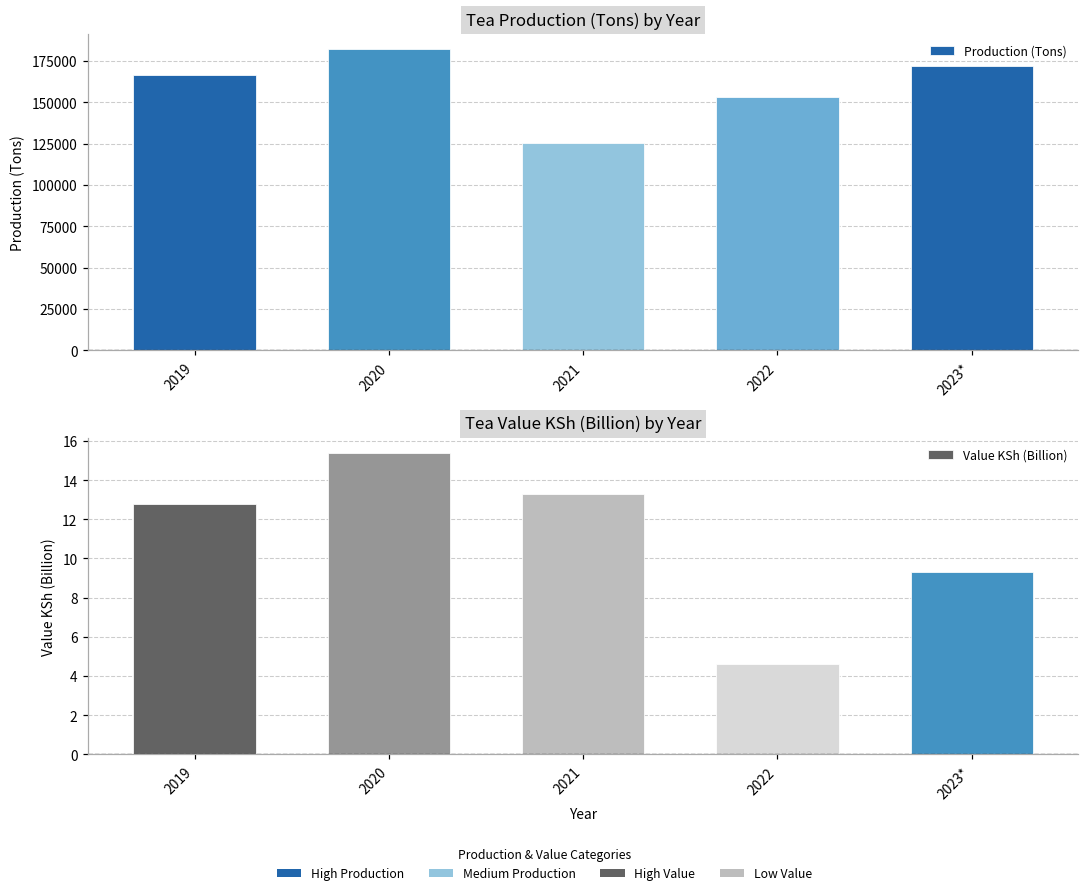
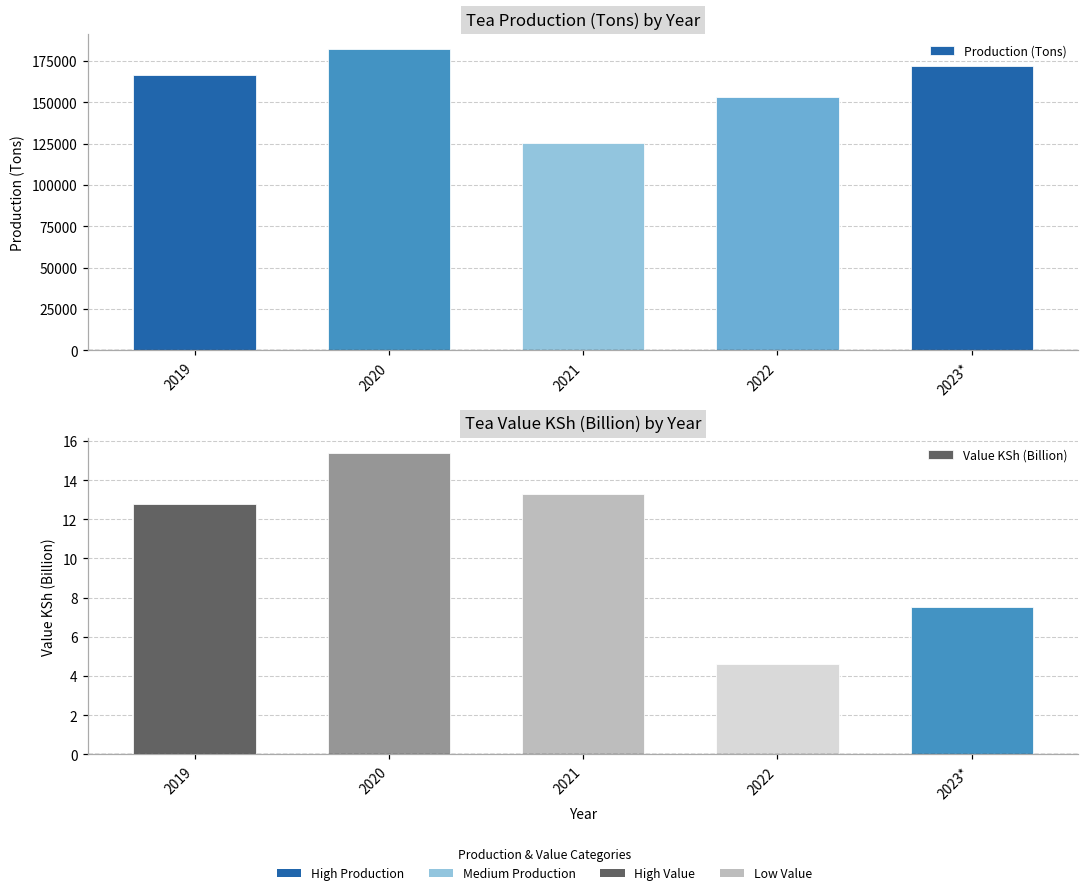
Tea Value KSh (Billion) by Year, 2023*: 9.3 -> 7.5
